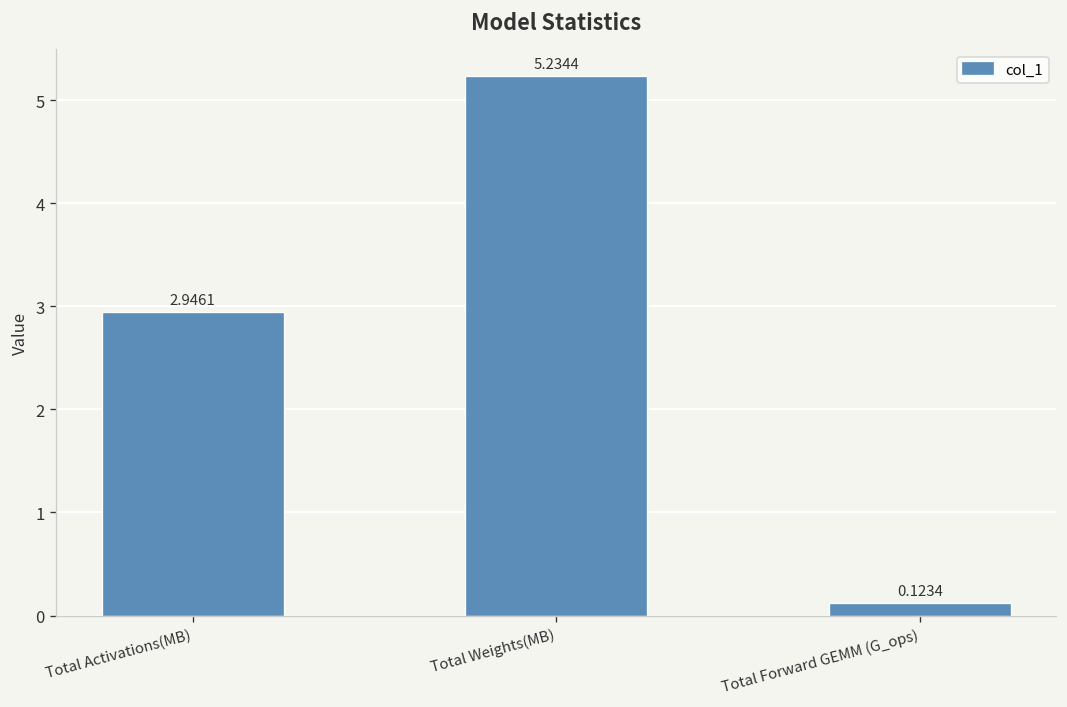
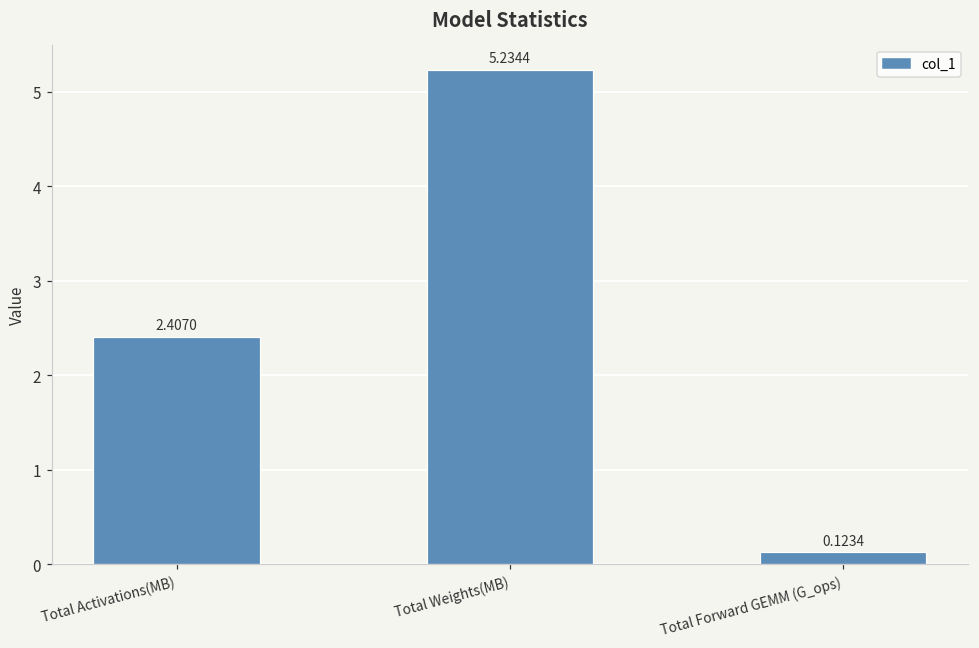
Total Activations(MB): 2.9461 -> 2.4070
